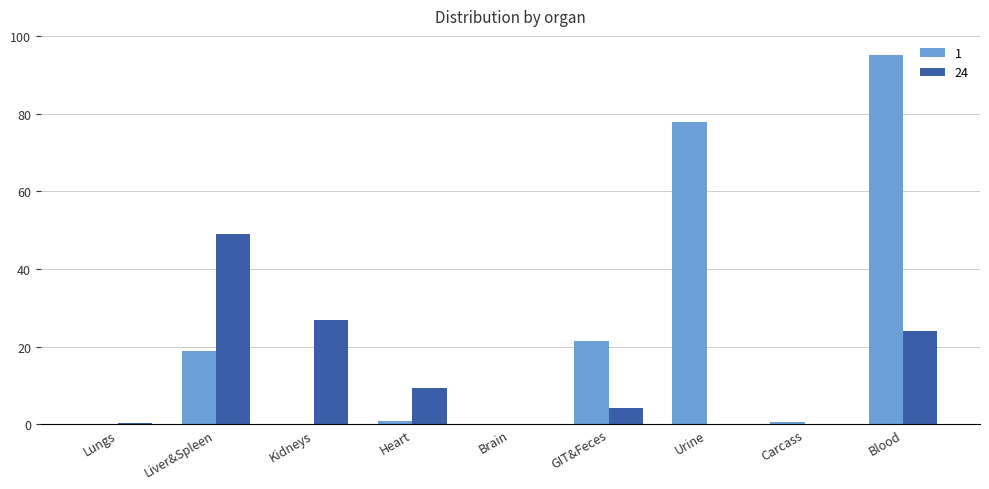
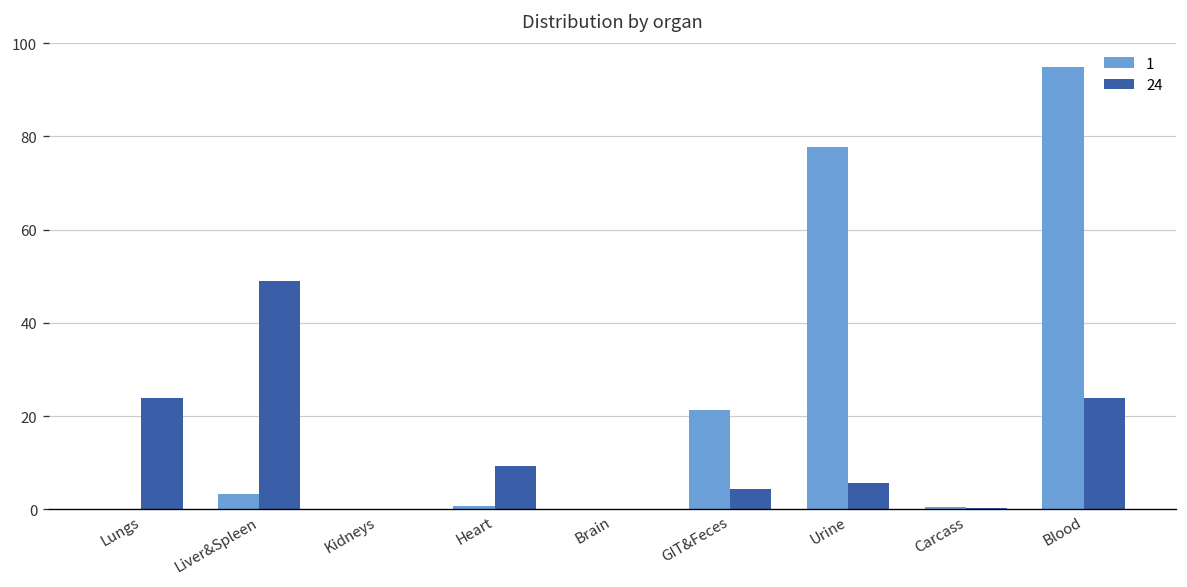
24, Lungs: 0 -> 24
1, Liver&Spleen: 19 -> 3
24, Kidneys: 27 -> 0
24, Urine: 0 -> 6
